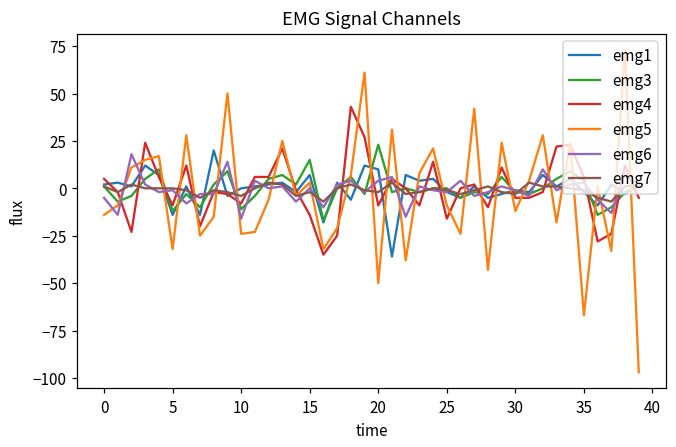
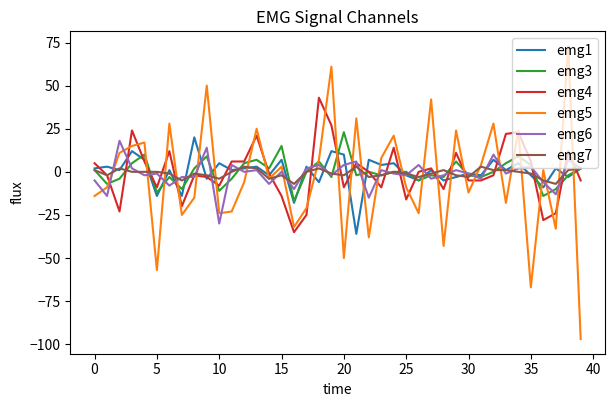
emg5, 5: -32 -> -57
emg1, 10: 0 -> 5
emg6, 10: -16 -> -30
